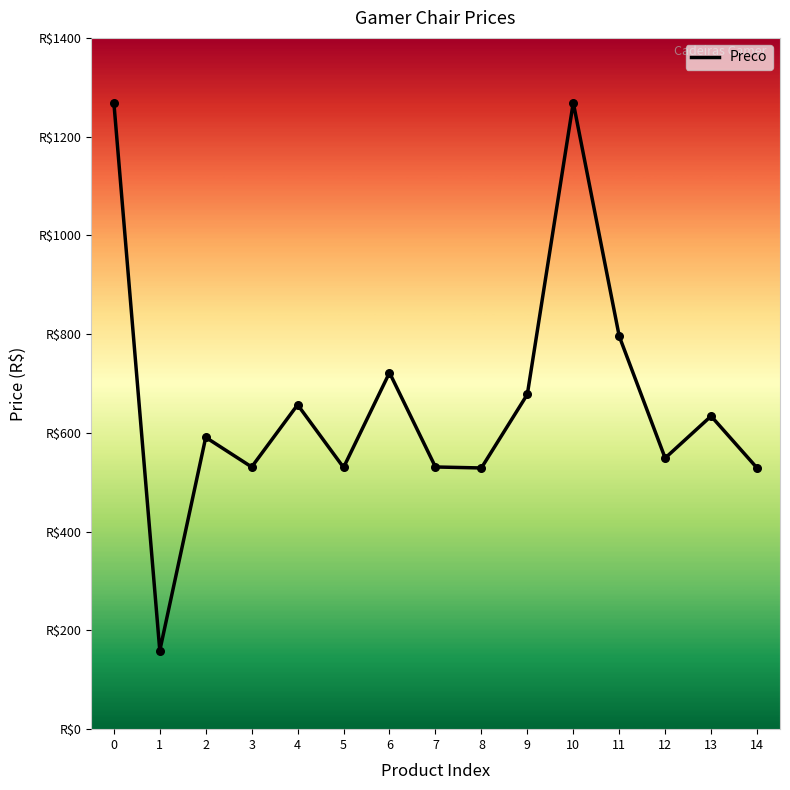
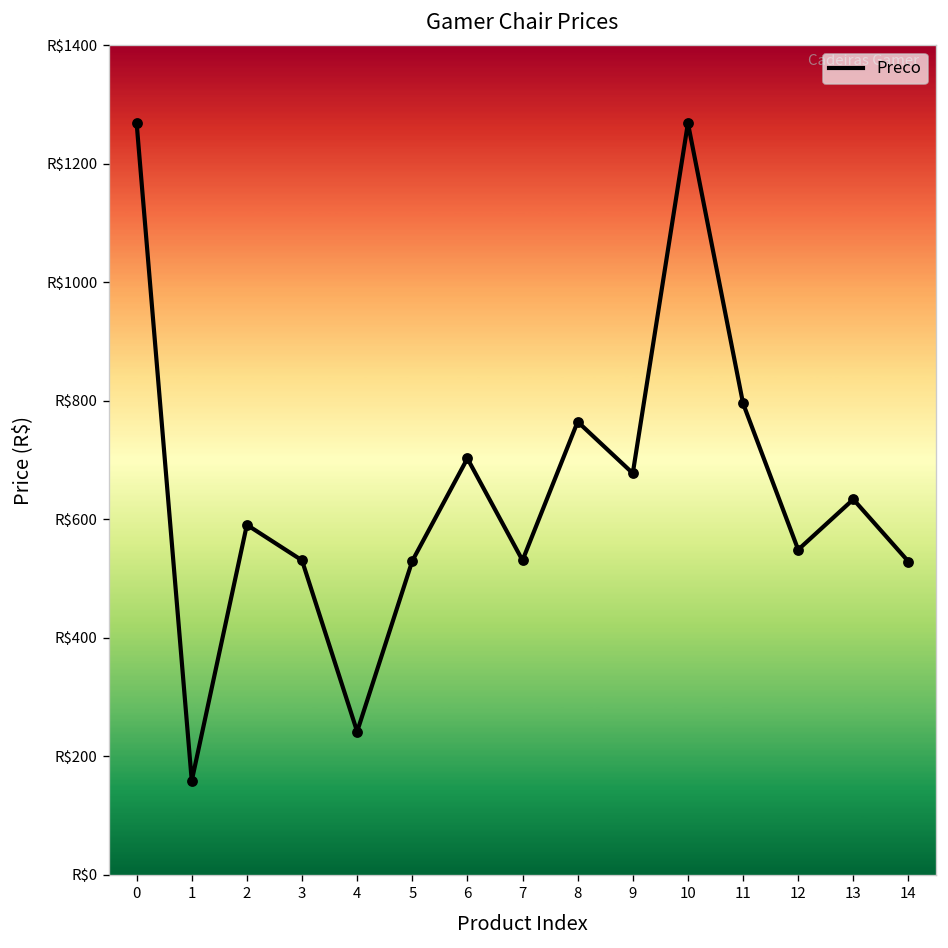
4: R$660 -> R$240
6: R$720 -> R$700
8: R$530 -> R$770
